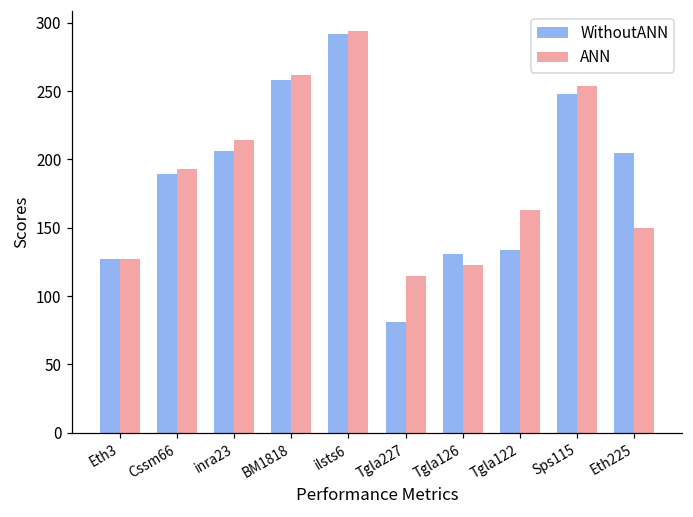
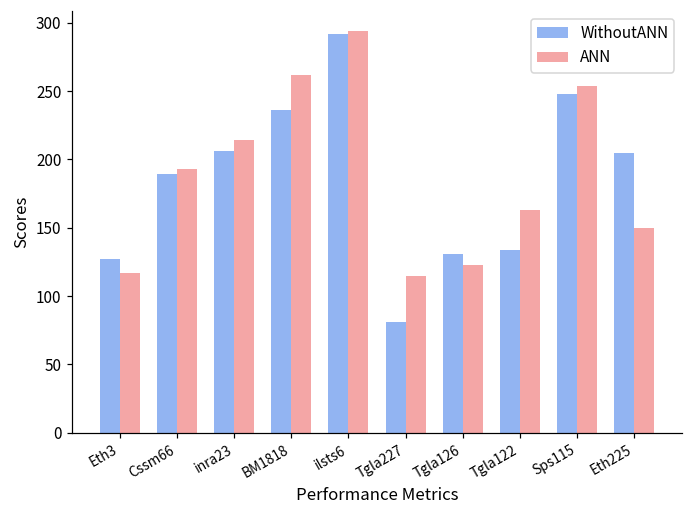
ANN, Eth3: 127 -> 117
WithoutANN, BM1818: 258 -> 236
